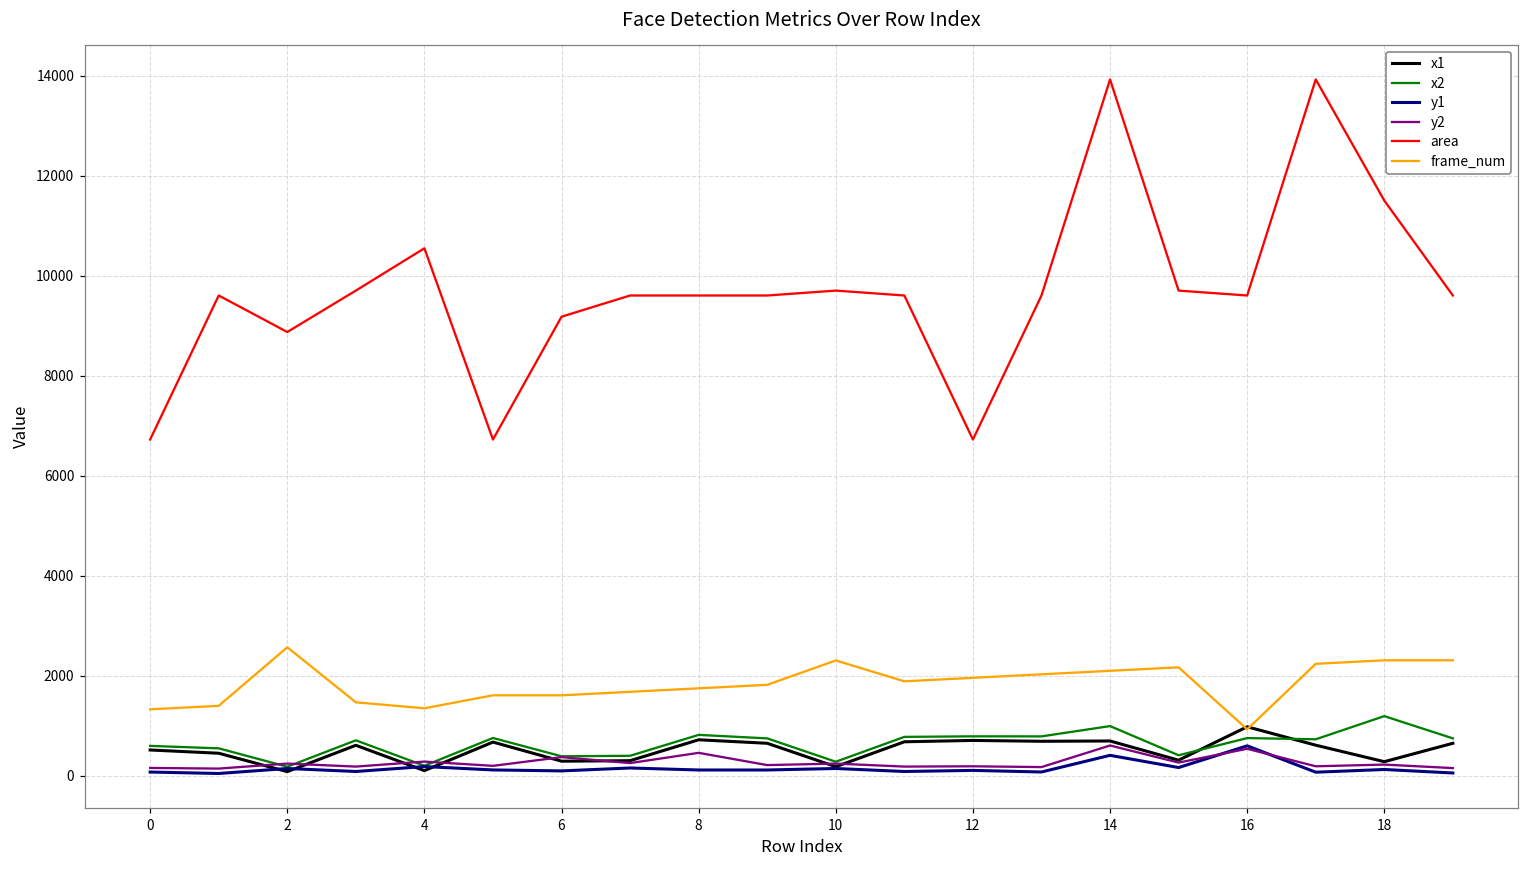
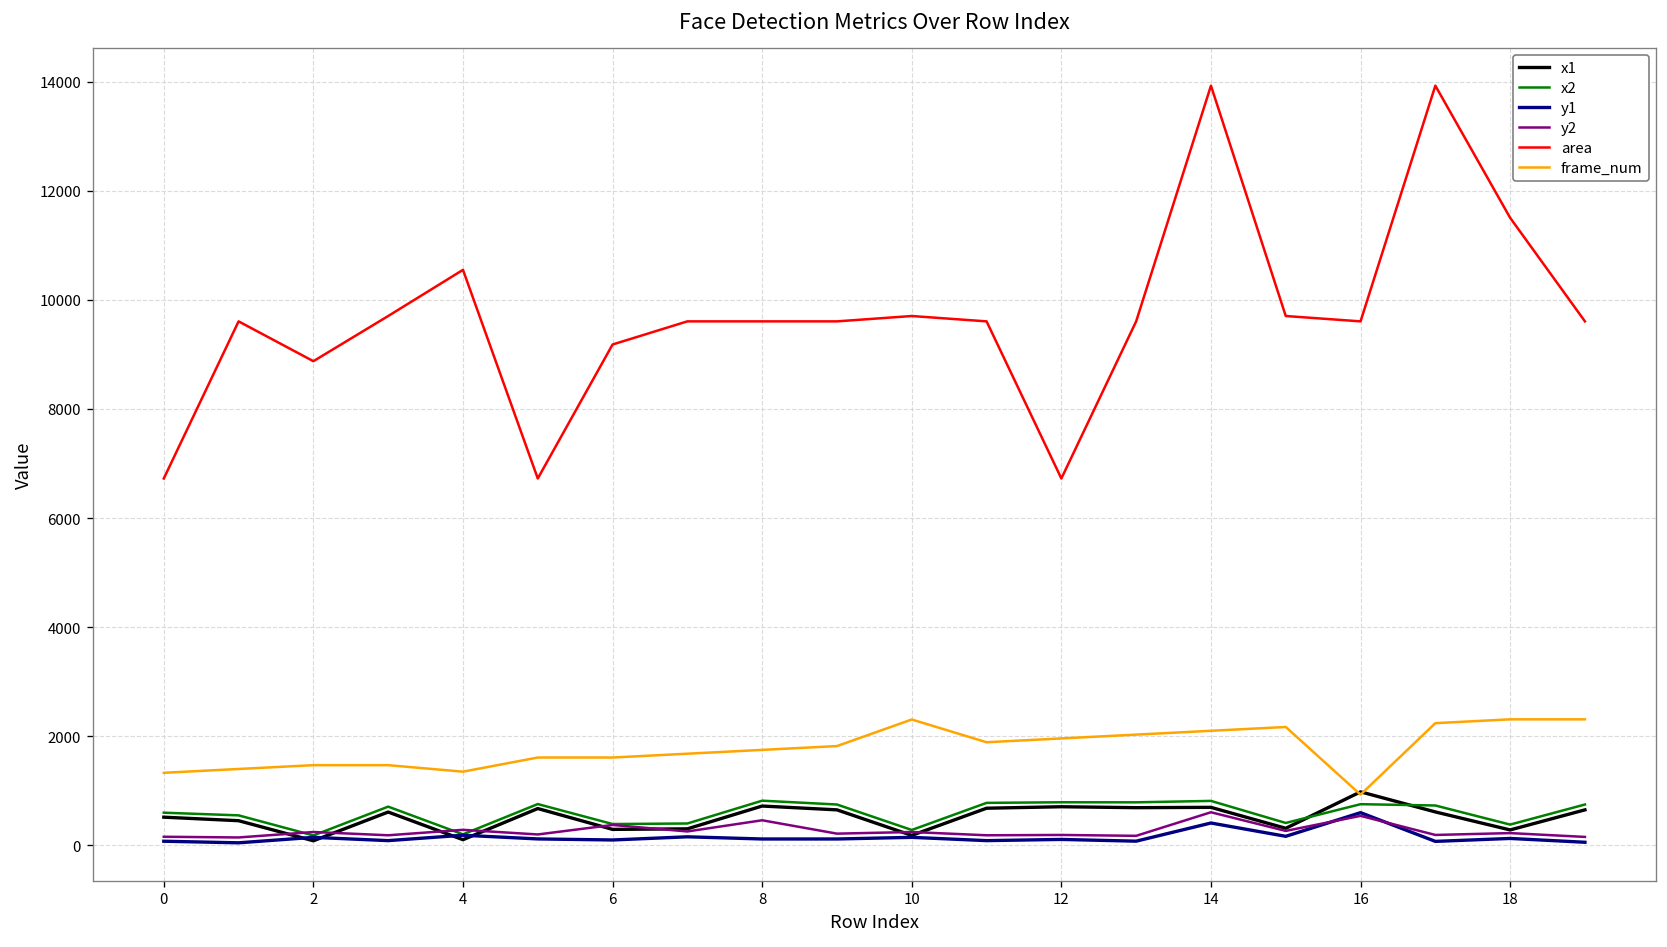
frame_num, 2: 2600 -> 1500
x2, 14: 1000 -> 800
x2, 18: 1200 -> 400
